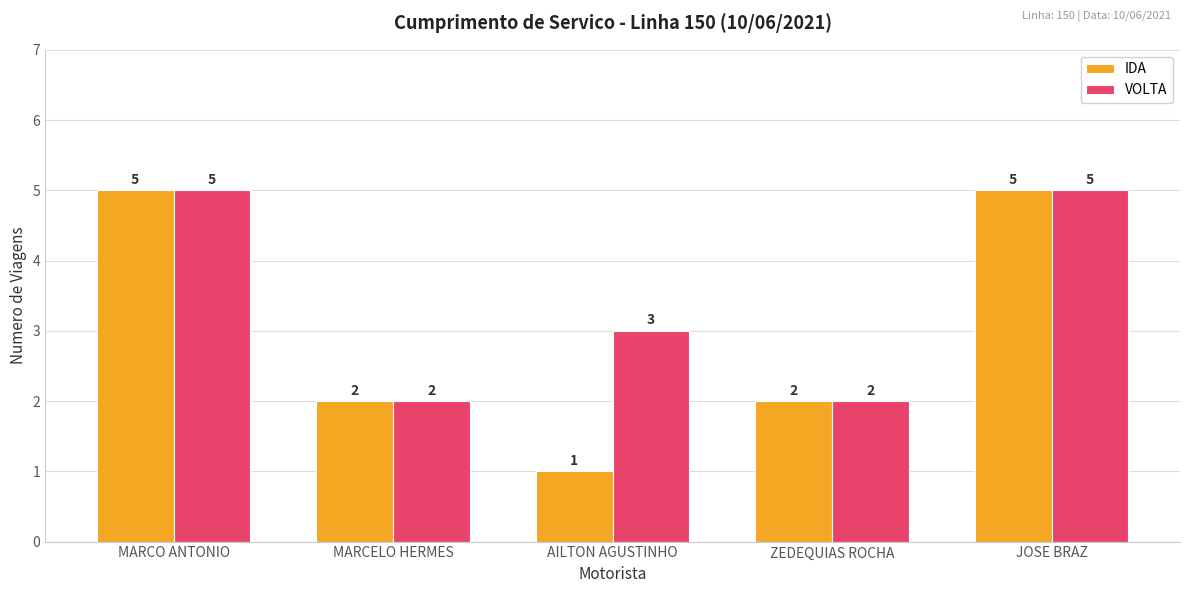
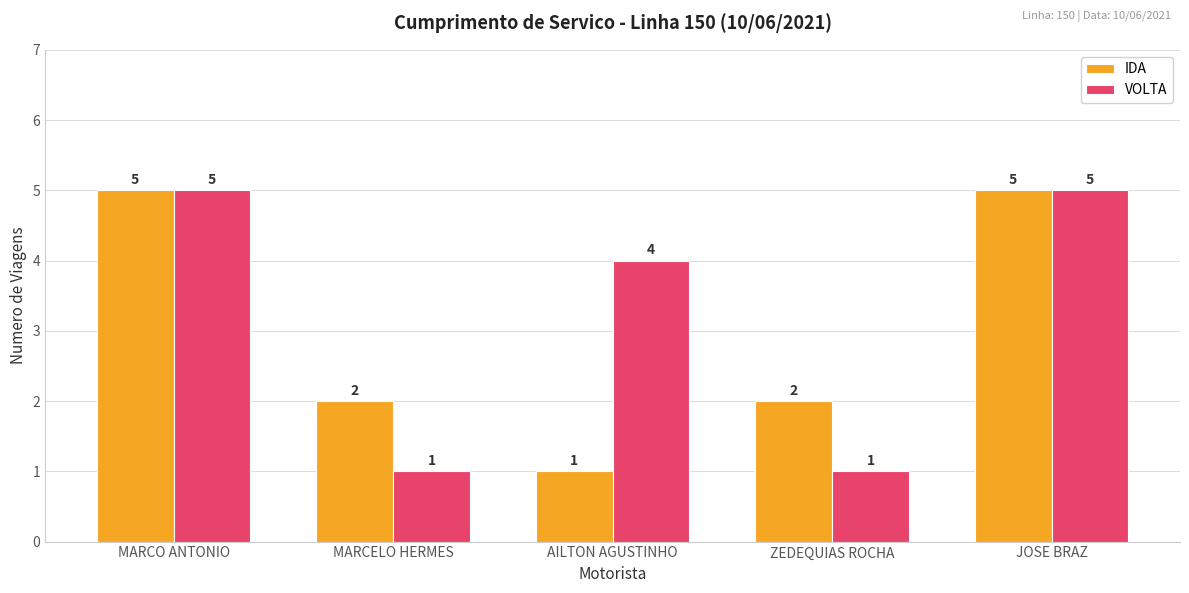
VOLTA, MARCELO HERMES: 2 -> 1
VOLTA, AILTON AGUSTINHO: 3 -> 4
VOLTA, ZEDEQUIAS ROCHA: 2 -> 1
